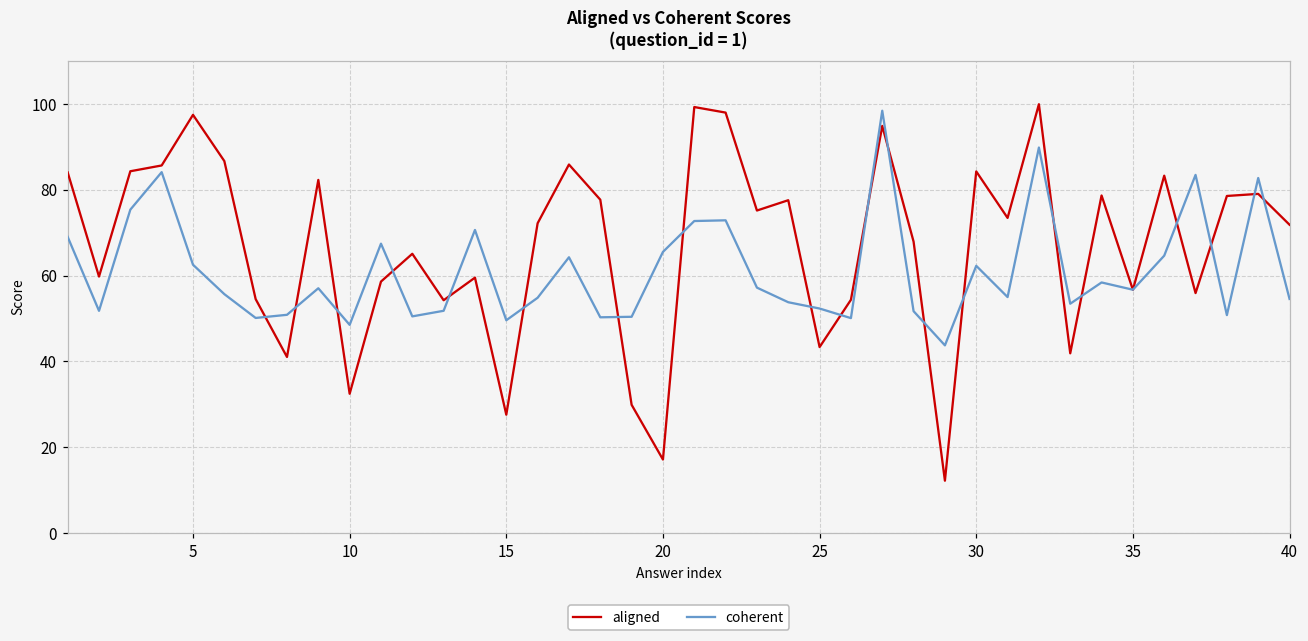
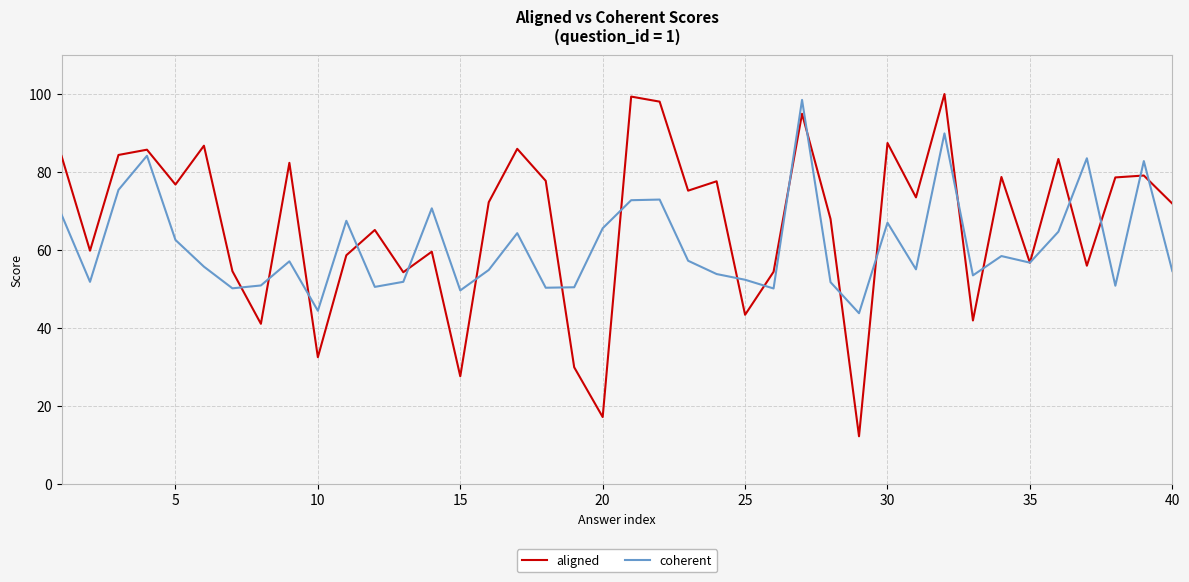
aligned, 5: 97 -> 77
coherent, 10: 49 -> 44
aligned, 30: 84 -> 87
coherent, 30: 62 -> 67
